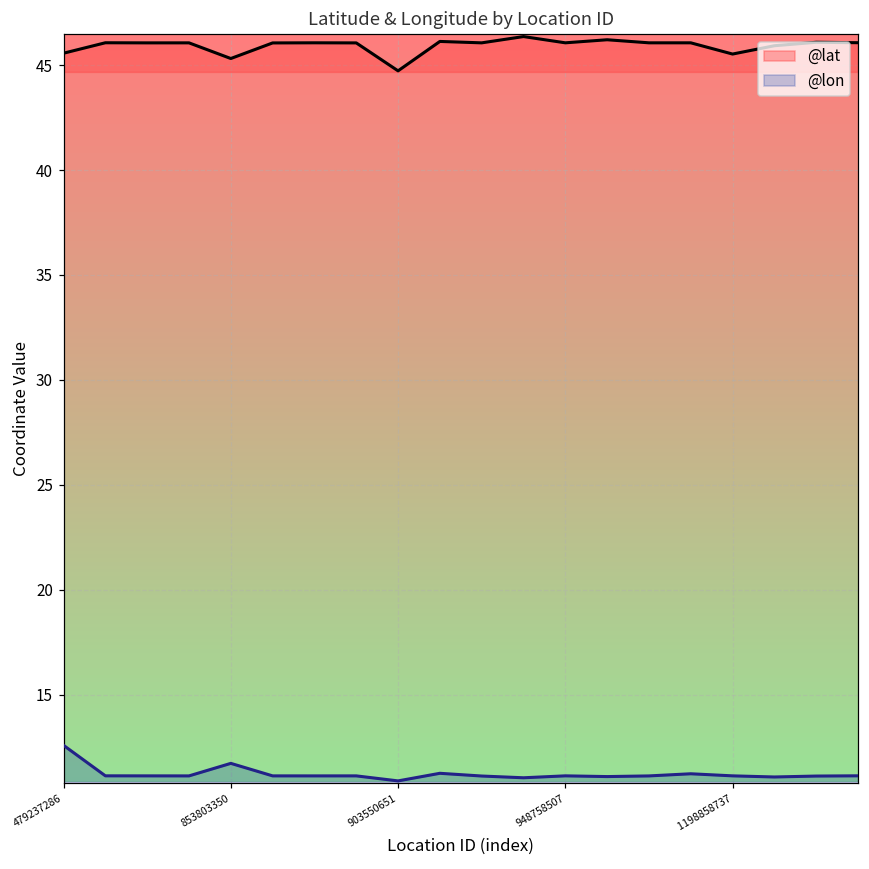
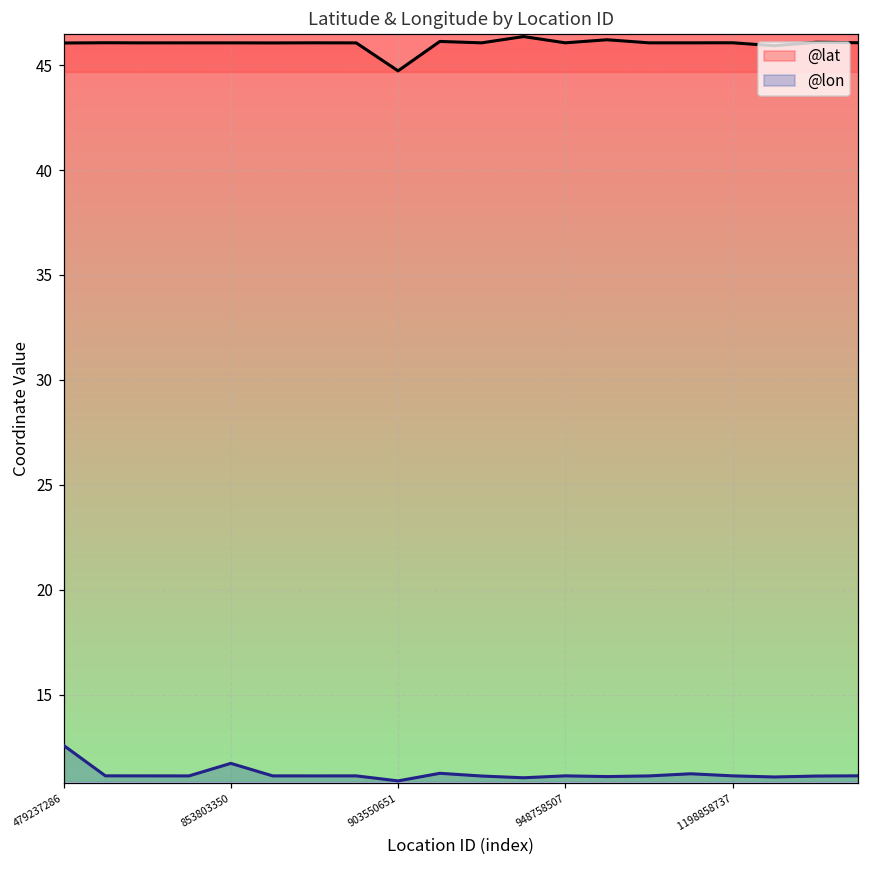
@lat, 479237286: 45.6 -> 46.1
@lat, 853803350: 45.3 -> 46.1
@lat, 1198858737: 45.5 -> 46.1
